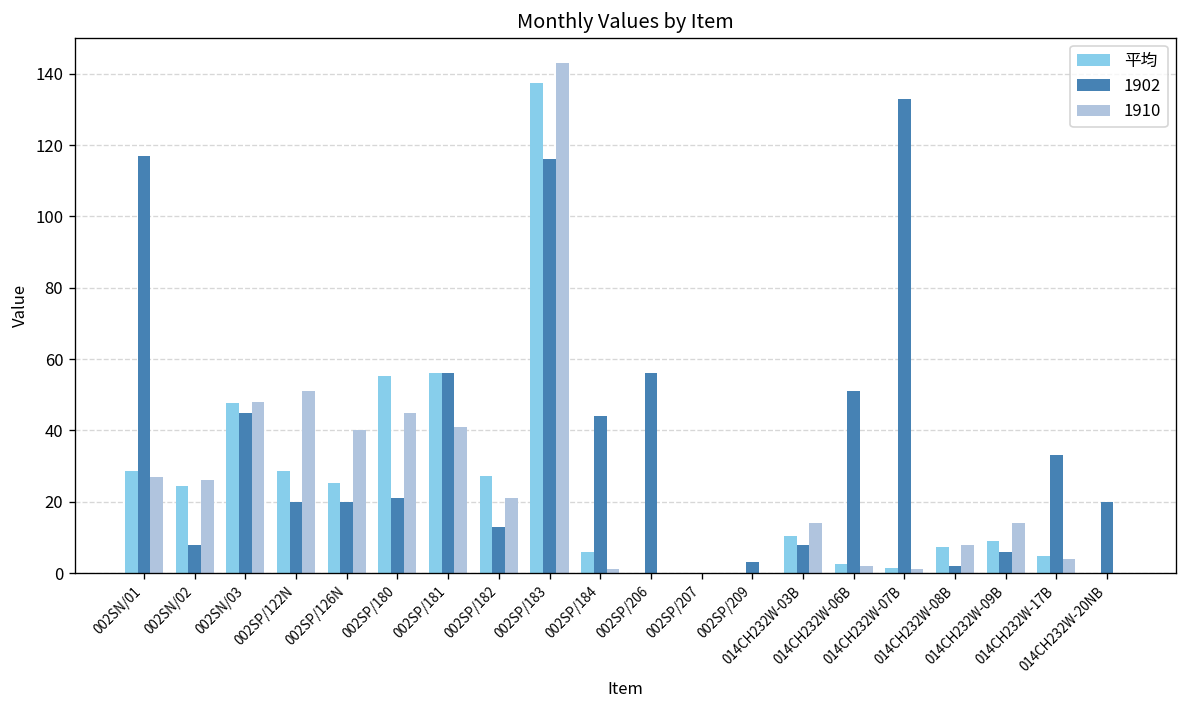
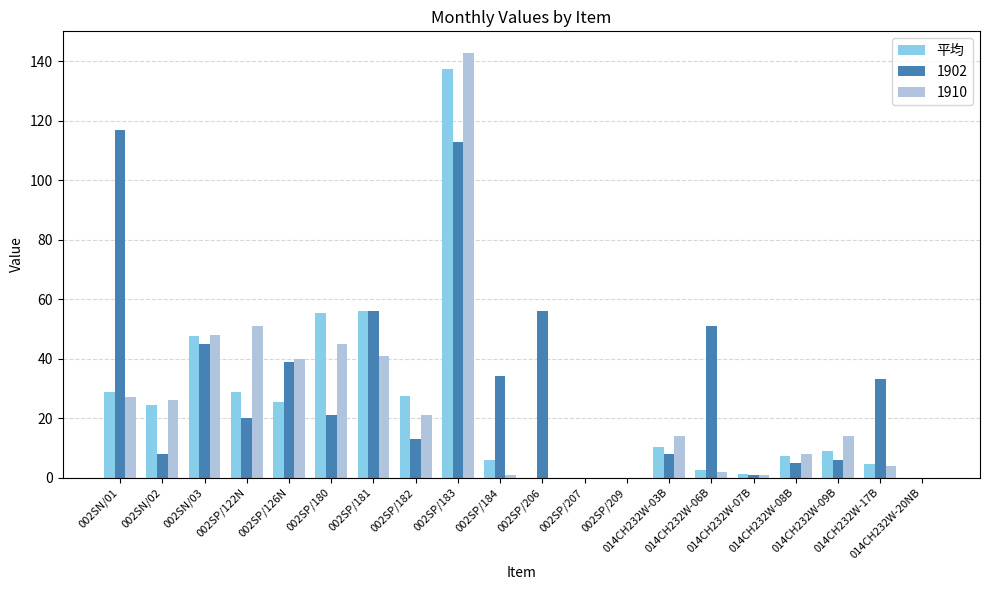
1902, 002SP/126N: 20 -> 39
1902, 002SP/183: 116 -> 113
1902, 002SP/184: 44 -> 34
1902, 002SP/209: 3 -> 0
1902, 014CH232W-07B: 133 -> 1
1902, 014CH232W-08B: 2 -> 5
1902, 014CH232W-20NB: 20 -> 0
